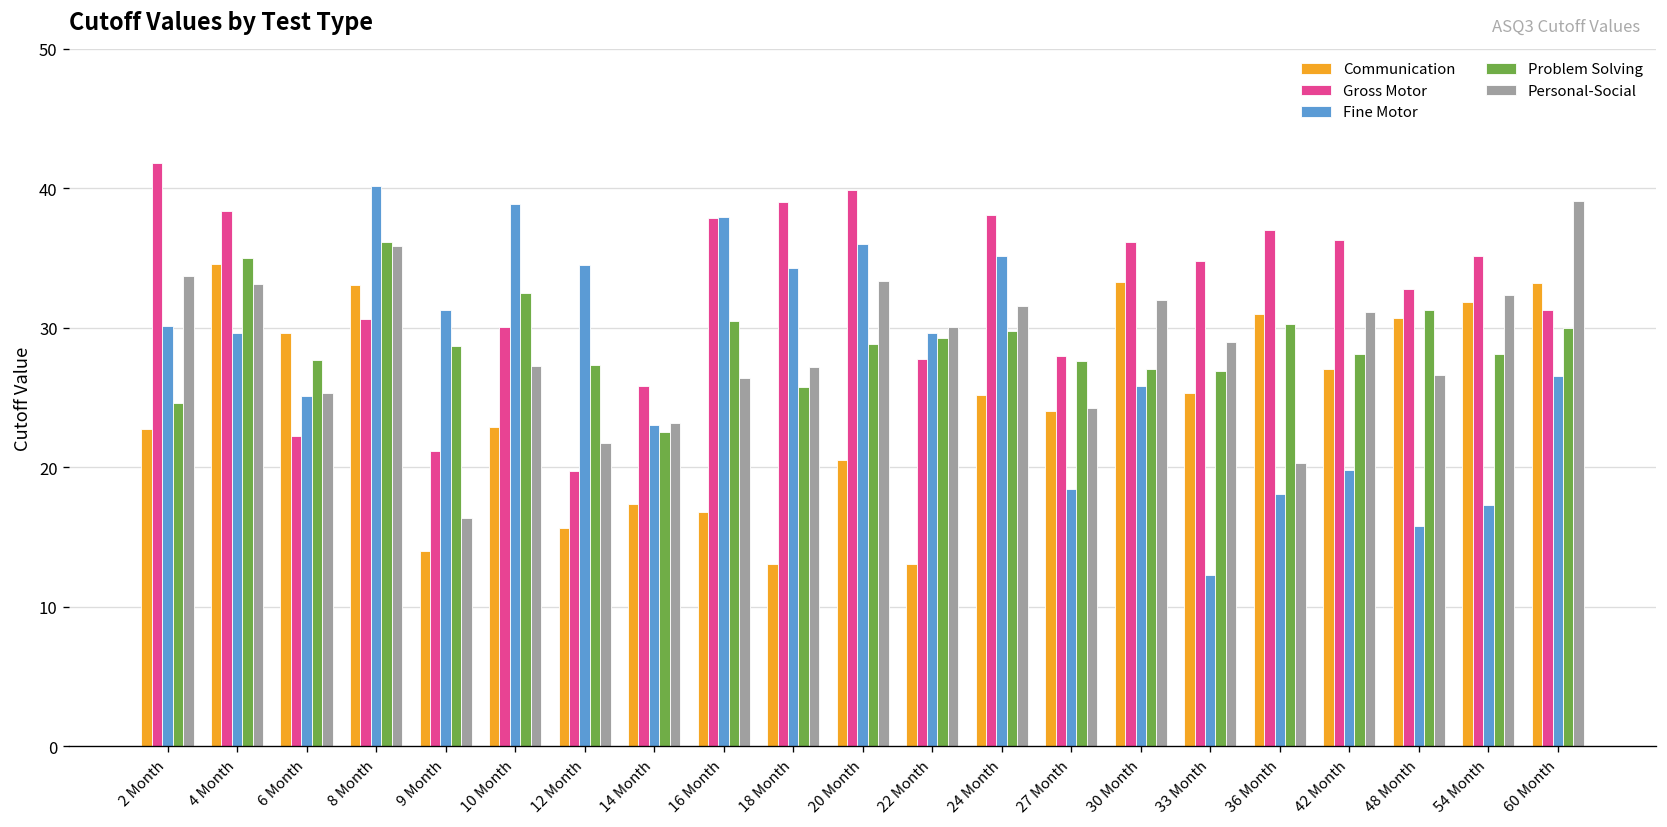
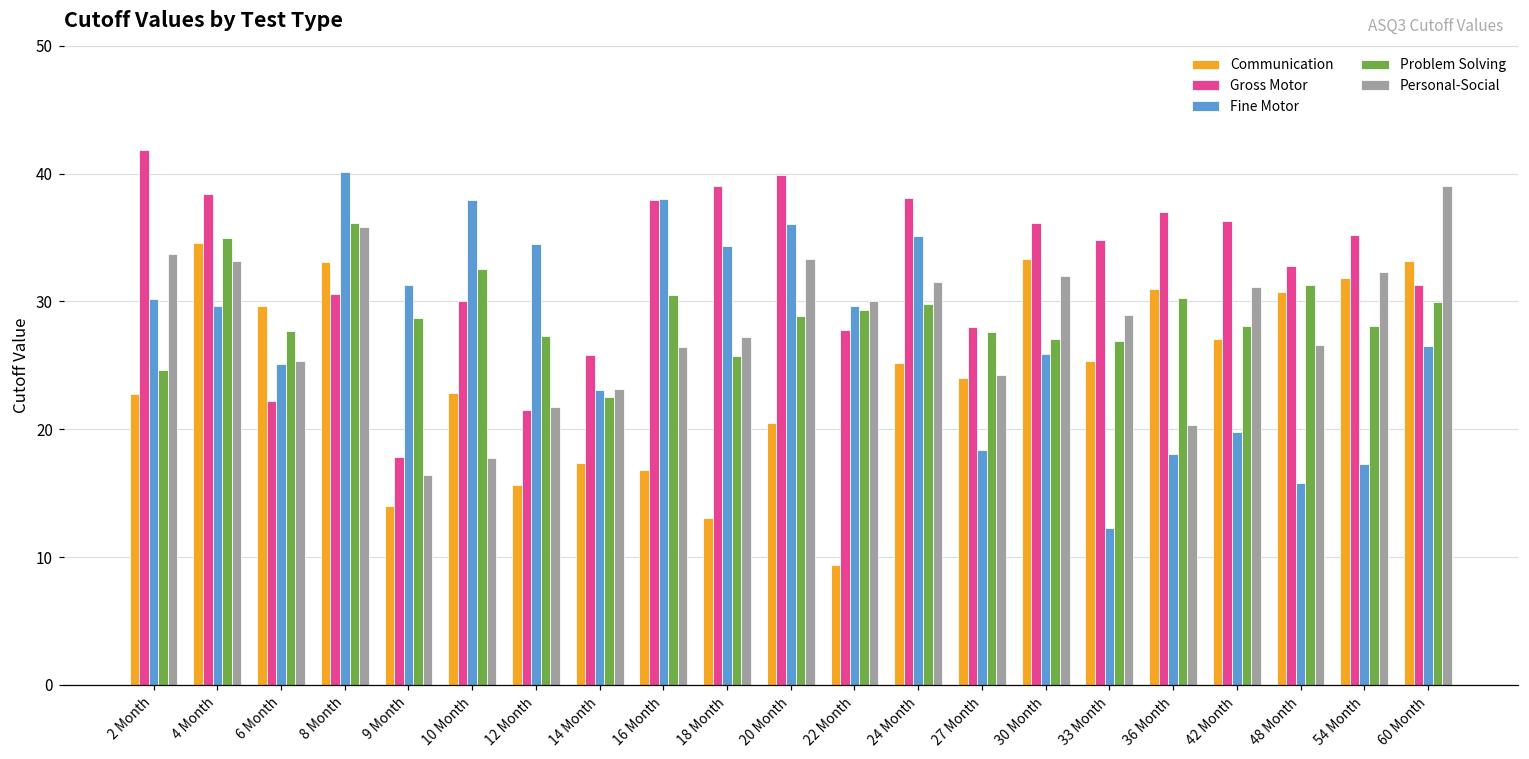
Gross Motor, 9 Month: 21.1 -> 17.8
Fine Motor, 10 Month: 38.9 -> 38.0
Personal-Social, 10 Month: 27.3 -> 17.8
Gross Motor, 12 Month: 19.7 -> 21.5
Communication, 22 Month: 13.0 -> 9.4
